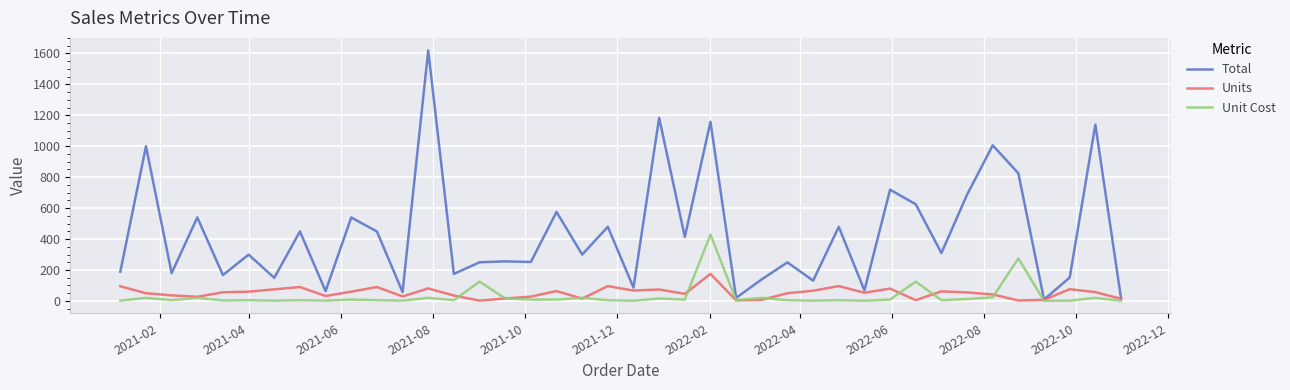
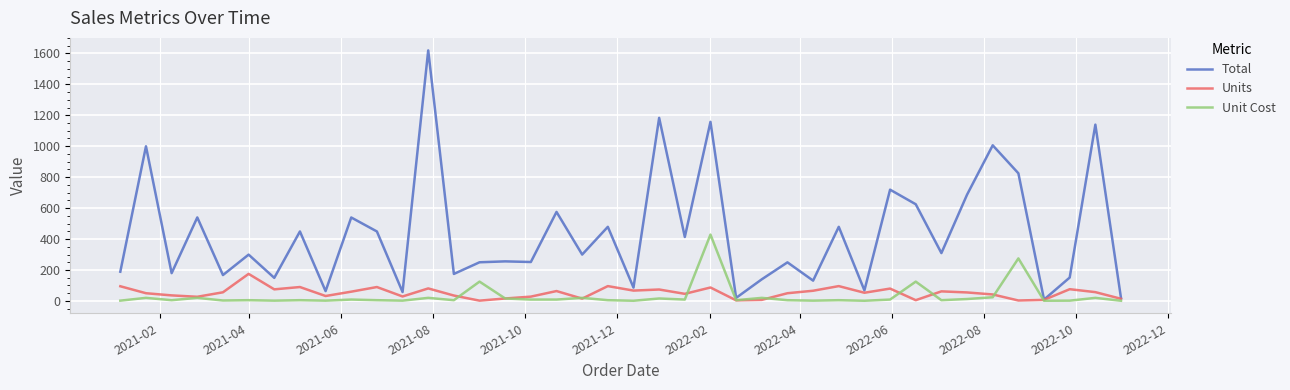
Units, 2021-04: 60 -> 180
Units, 2022-02: 180 -> 90
